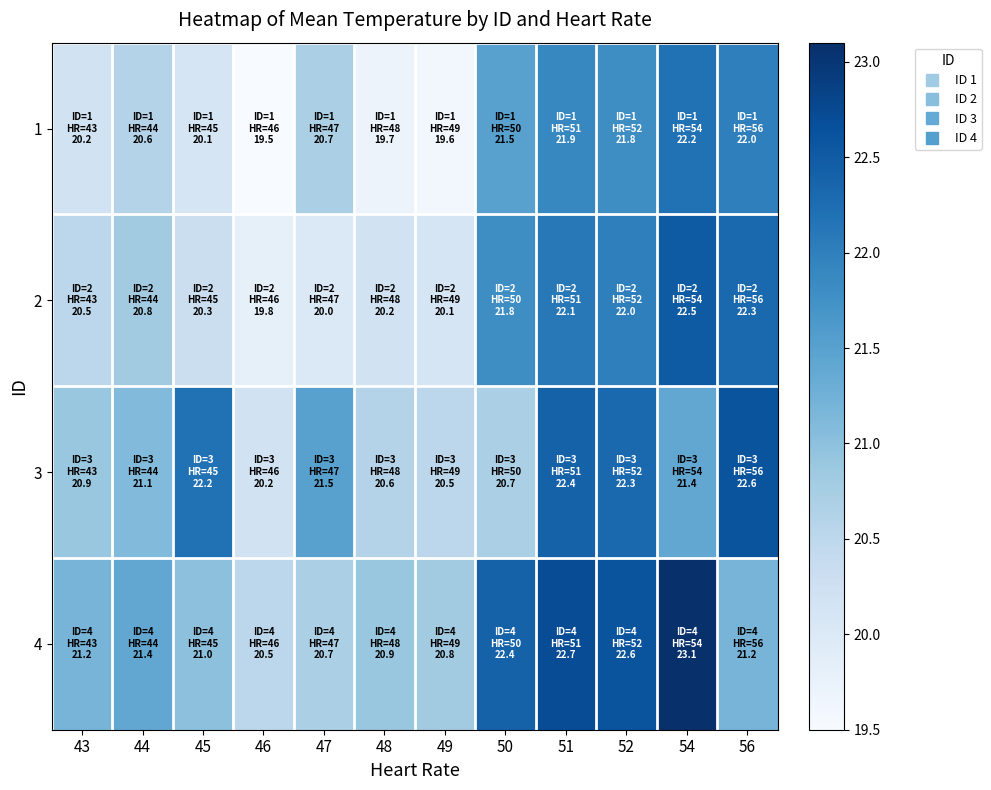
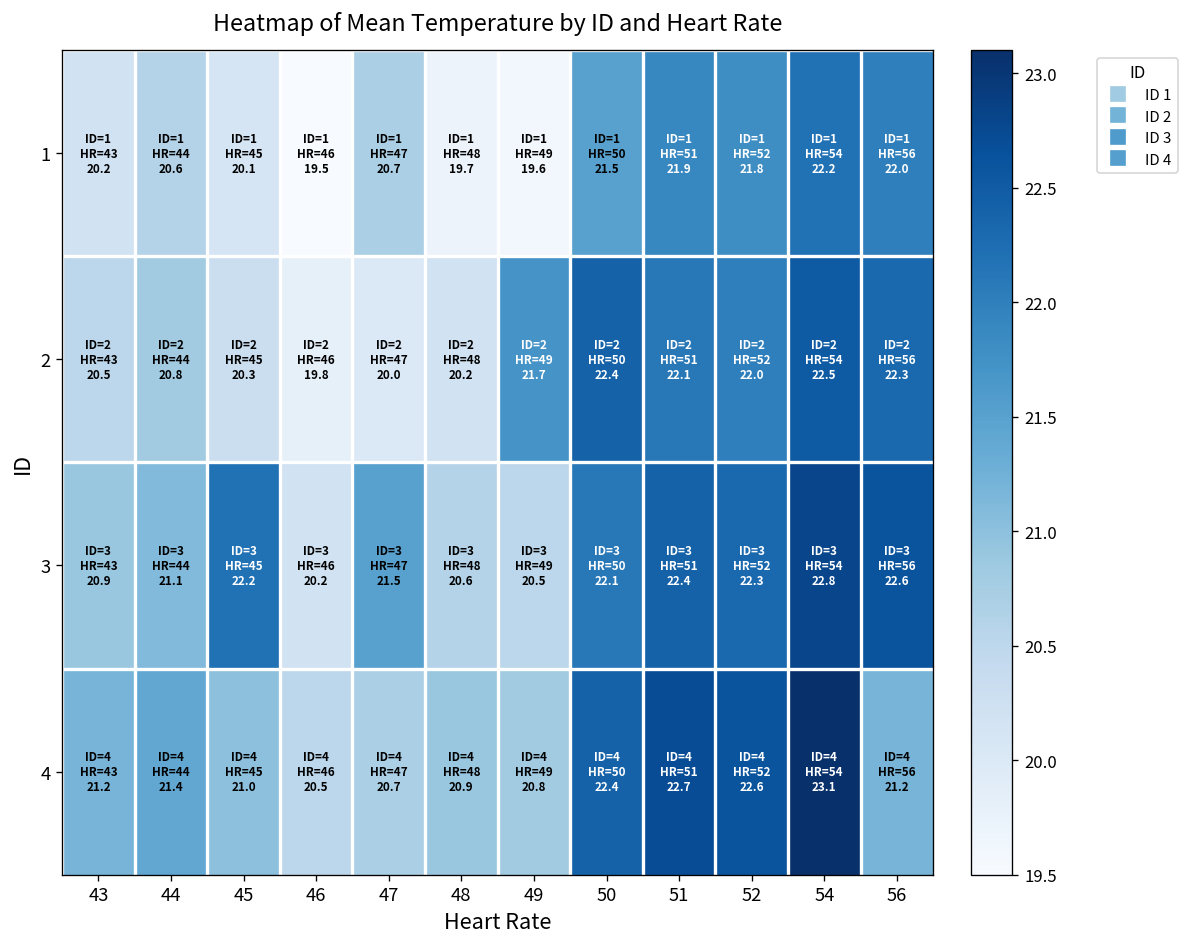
2, 49: 20.1 -> 21.7
2, 50: 21.8 -> 22.4
3, 50: 20.7 -> 22.1
3, 54: 21.4 -> 22.8
